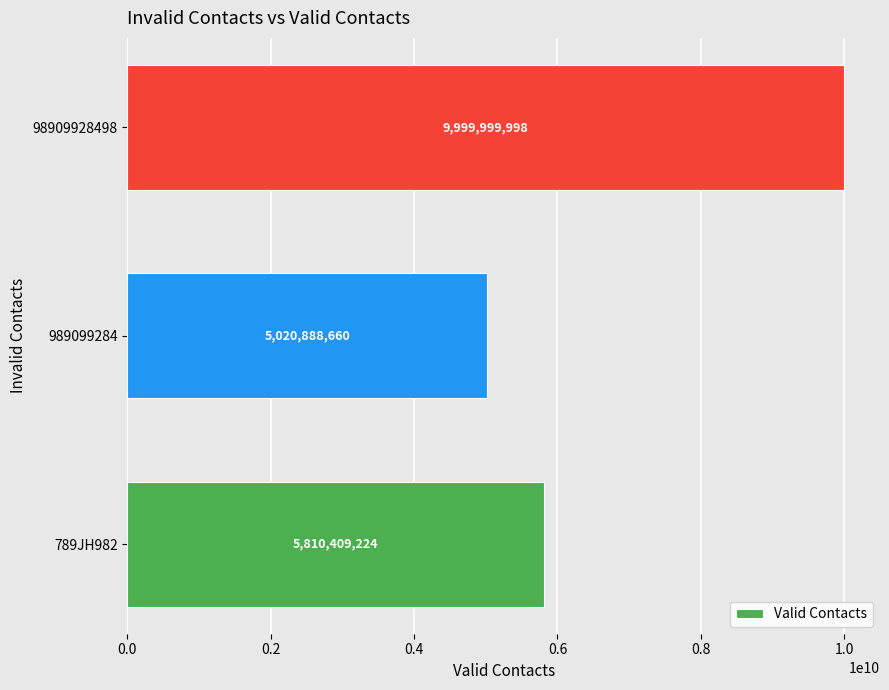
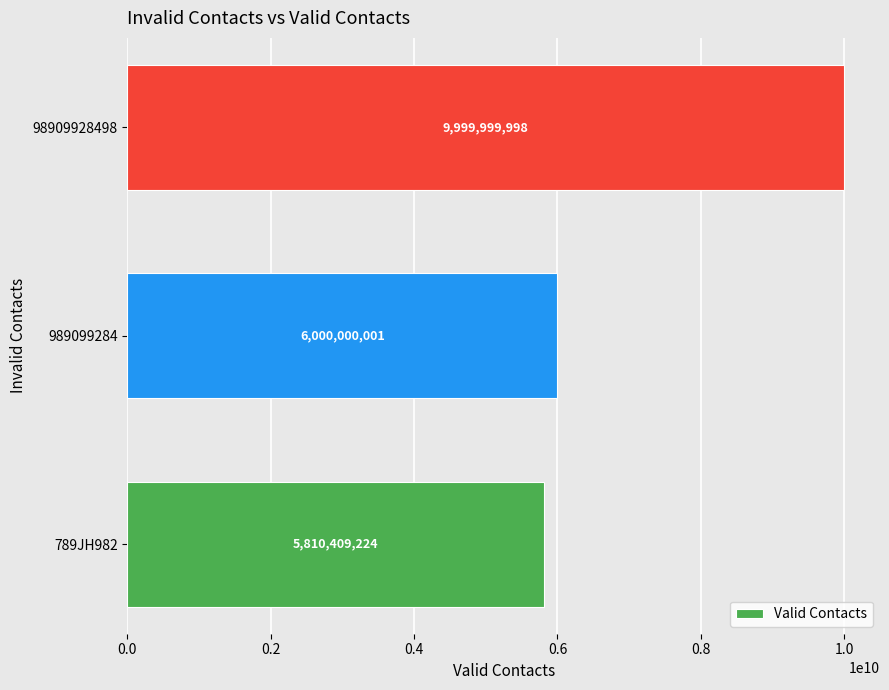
989099284: 5,020,888,660 -> 6,000,000,001
